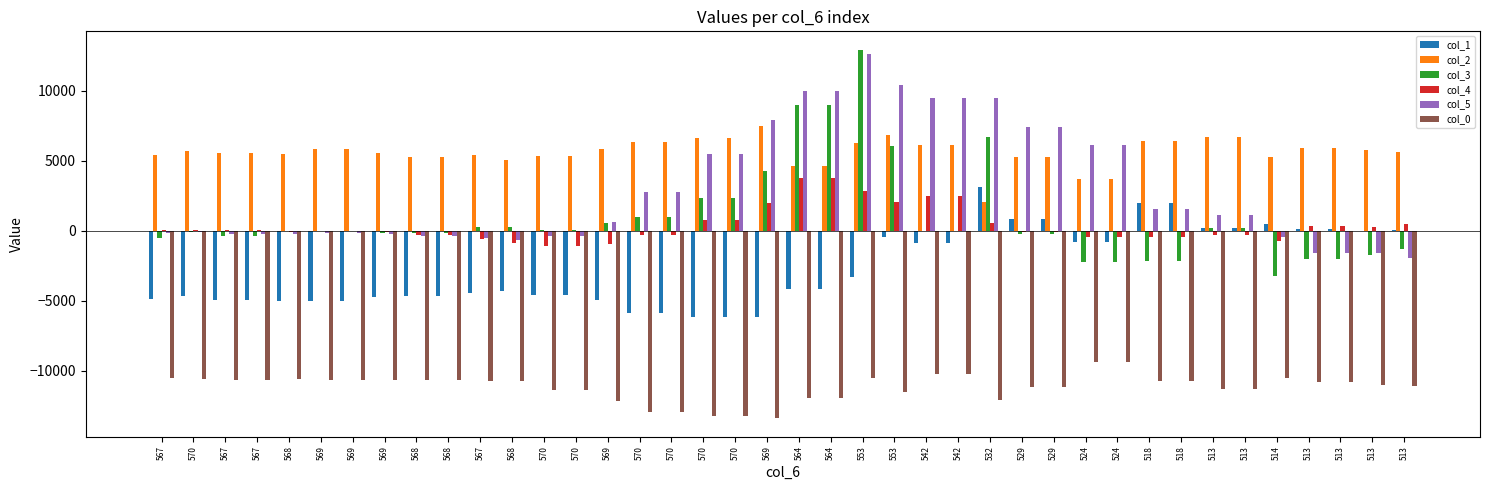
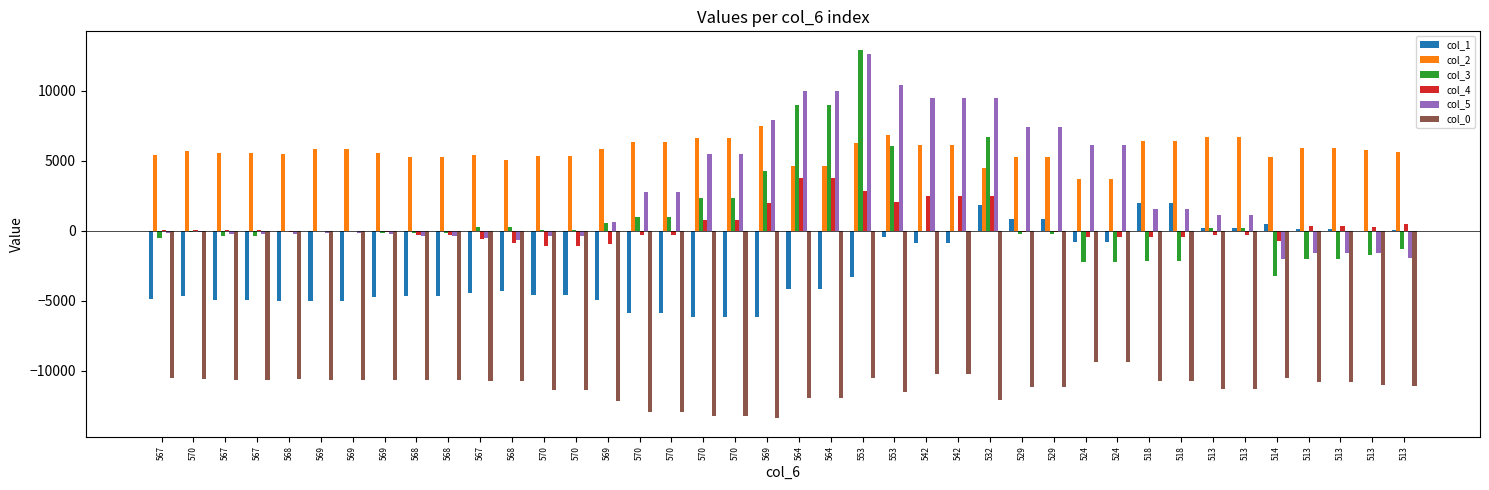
col_1, 532: 3100 -> 1800
col_2, 532: 2000 -> 4500
col_4, 532: 500 -> 2500
col_5, 514: -400 -> -2000
